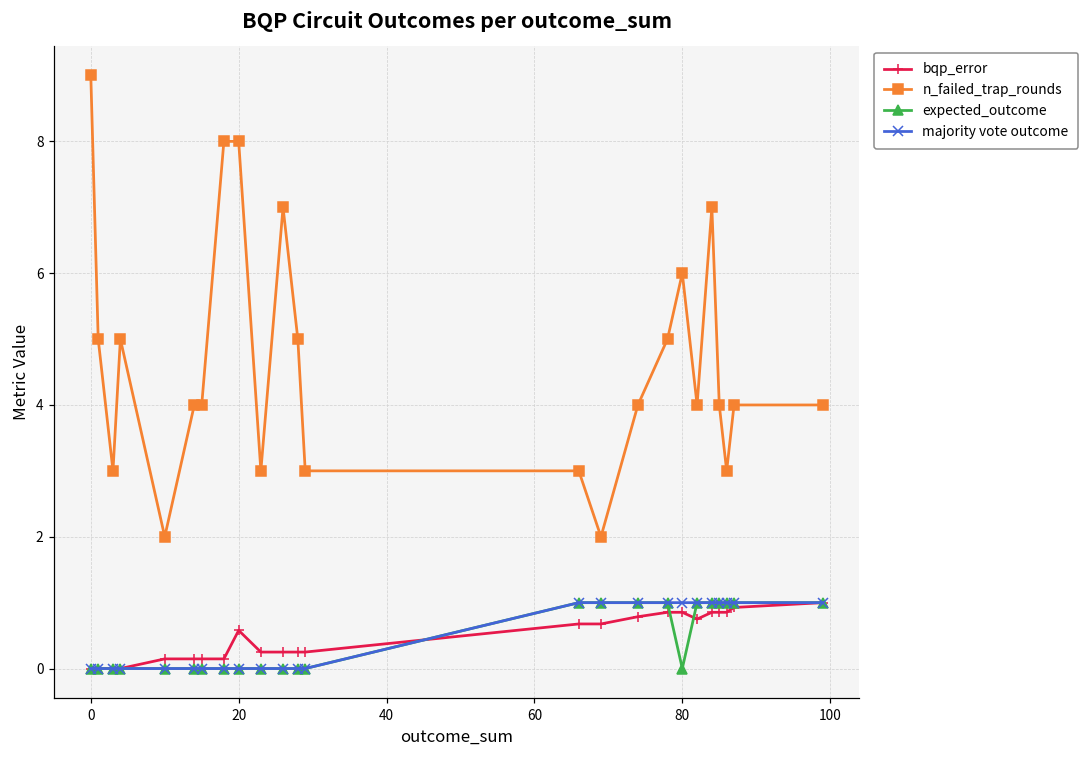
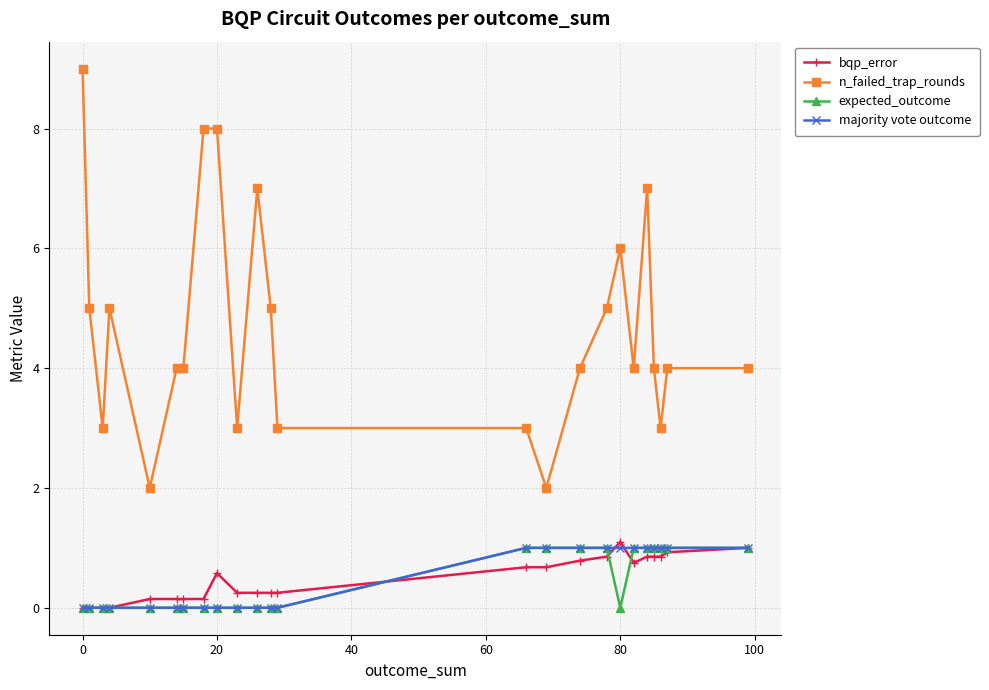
bqp_error, 80: 0.9 -> 1.1
